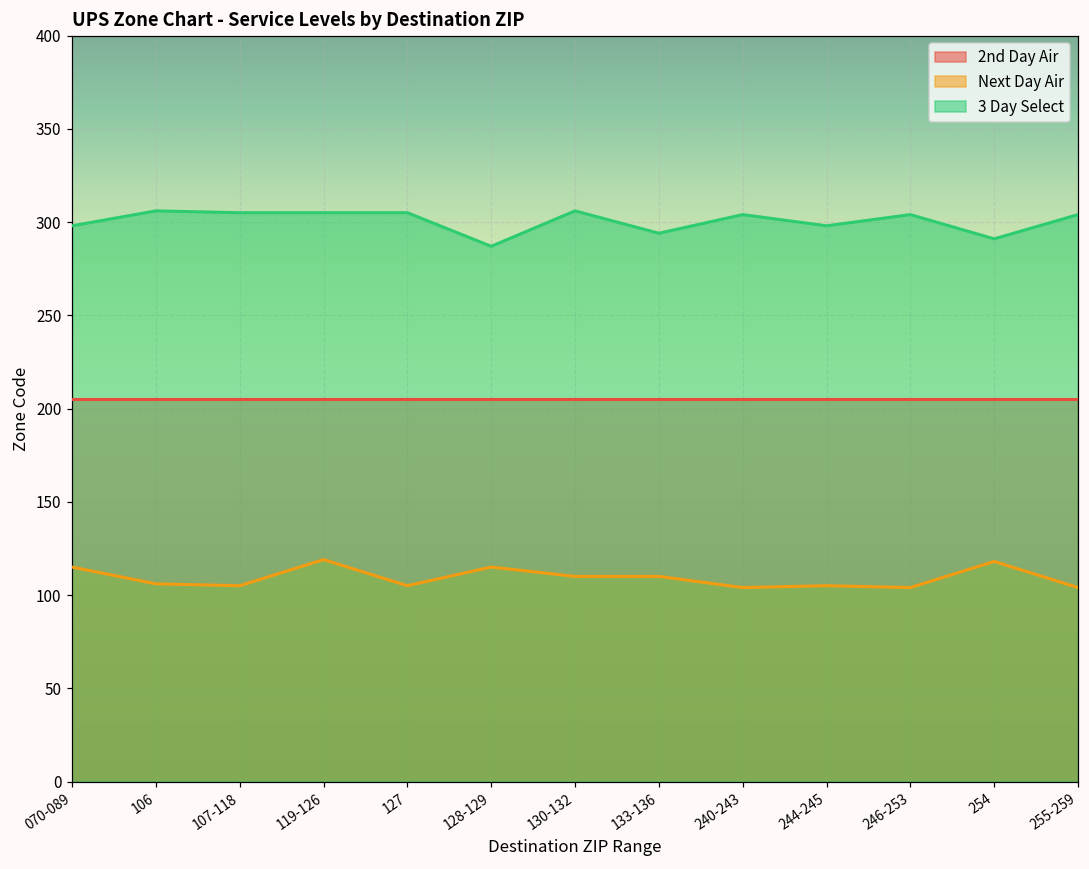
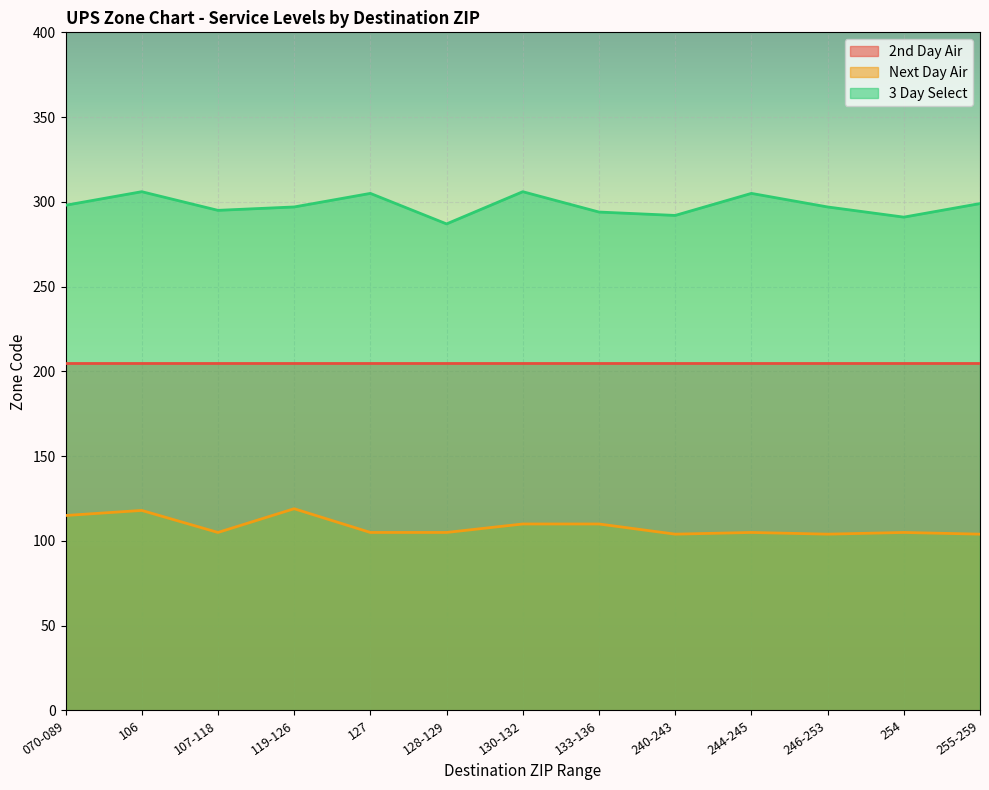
Next Day Air, 106: 106 -> 118
3 Day Select, 107-118: 305 -> 295
3 Day Select, 119-126: 305 -> 297
Next Day Air, 128-129: 115 -> 105
3 Day Select, 240-243: 304 -> 292
3 Day Select, 244-245: 298 -> 305
3 Day Select, 246-253: 304 -> 297
Next Day Air, 254: 118 -> 105
3 Day Select, 255-259: 304 -> 299
